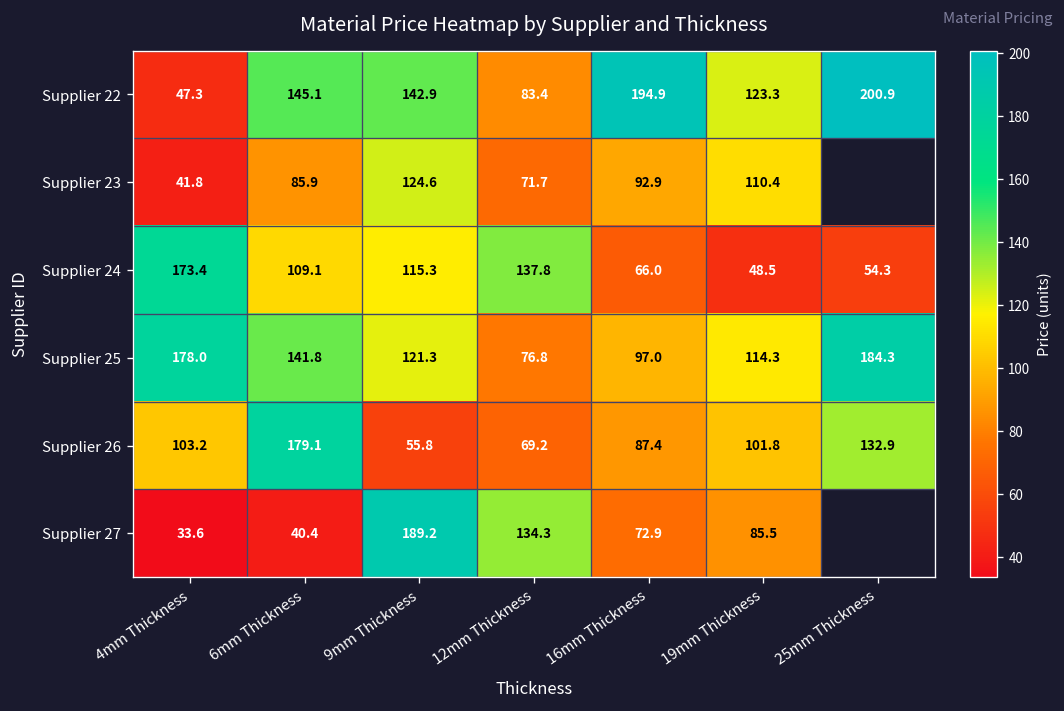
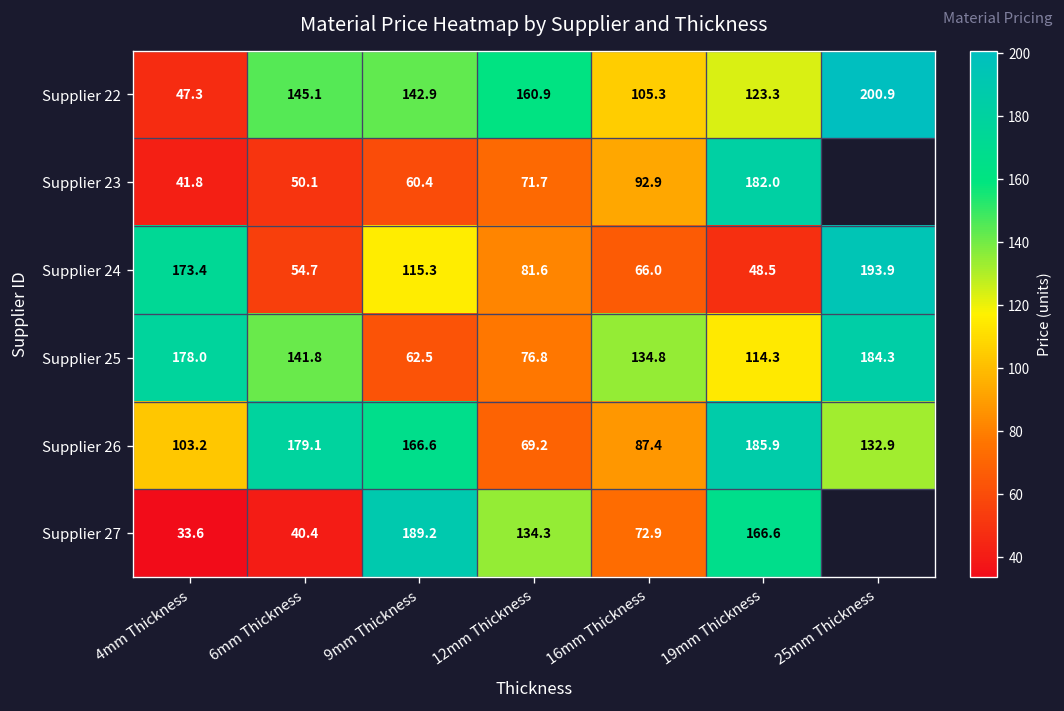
Supplier 22, 12mm Thickness: 83.4 -> 160.9
Supplier 22, 16mm Thickness: 194.9 -> 105.3
Supplier 23, 6mm Thickness: 85.9 -> 50.1
Supplier 23, 9mm Thickness: 124.6 -> 60.4
Supplier 23, 19mm Thickness: 110.4 -> 182.0
Supplier 24, 6mm Thickness: 109.1 -> 54.7
Supplier 24, 12mm Thickness: 137.8 -> 81.6
Supplier 24, 25mm Thickness: 54.3 -> 193.9
Supplier 25, 9mm Thickness: 121.3 -> 62.5
Supplier 25, 16mm Thickness: 97.0 -> 134.8
Supplier 26, 9mm Thickness: 55.8 -> 166.6
Supplier 26, 19mm Thickness: 101.8 -> 185.9
Supplier 27, 19mm Thickness: 85.5 -> 166.6
